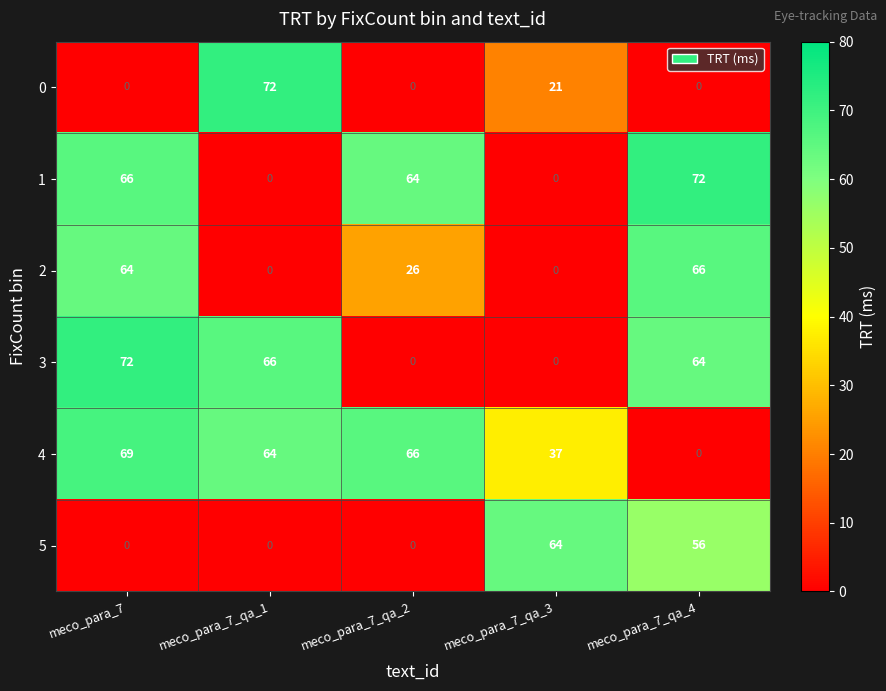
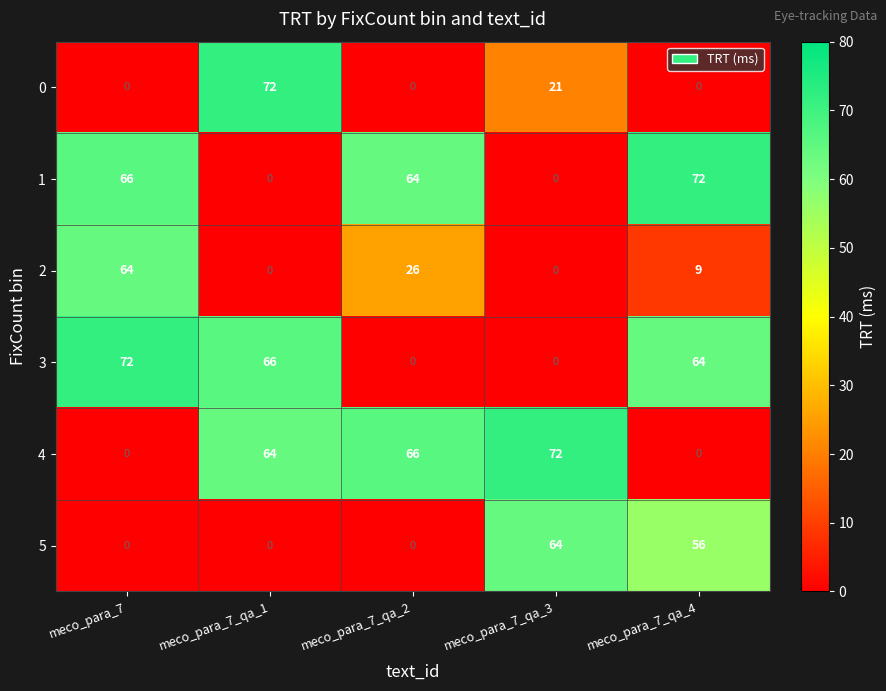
2, meco_para_7_qa_4: 66 -> 9
4, meco_para_7: 69 -> 0
4, meco_para_7_qa_3: 37 -> 72
